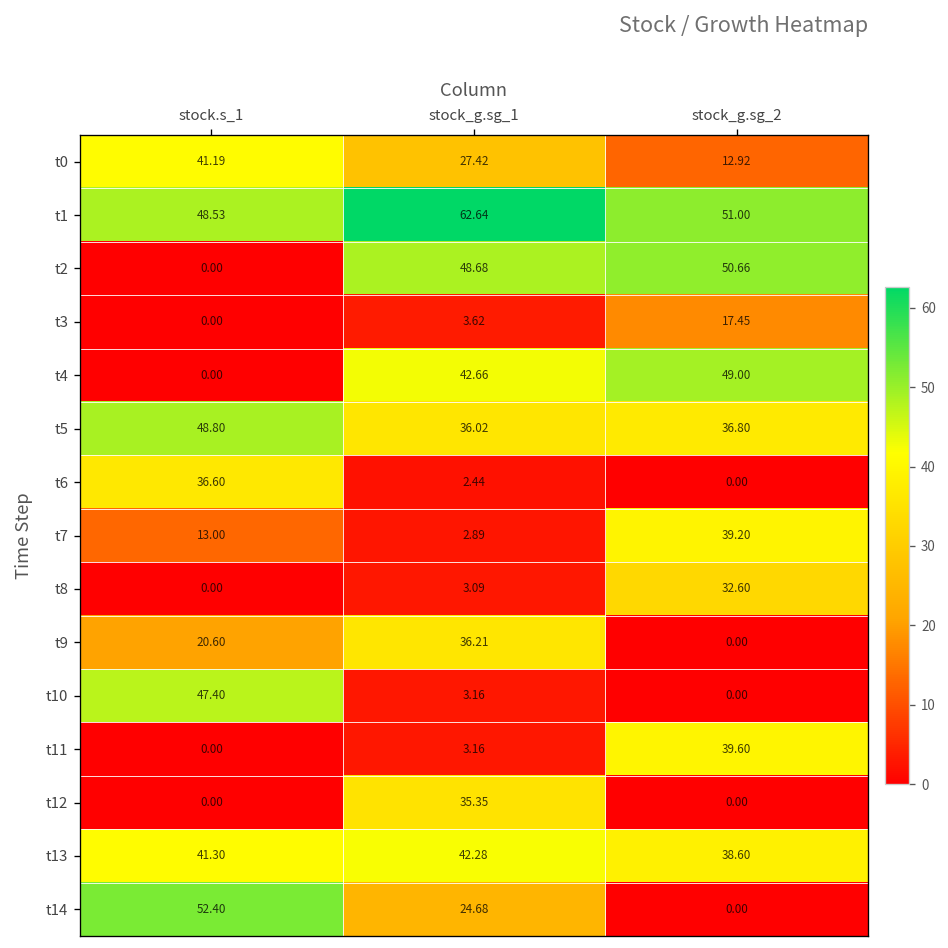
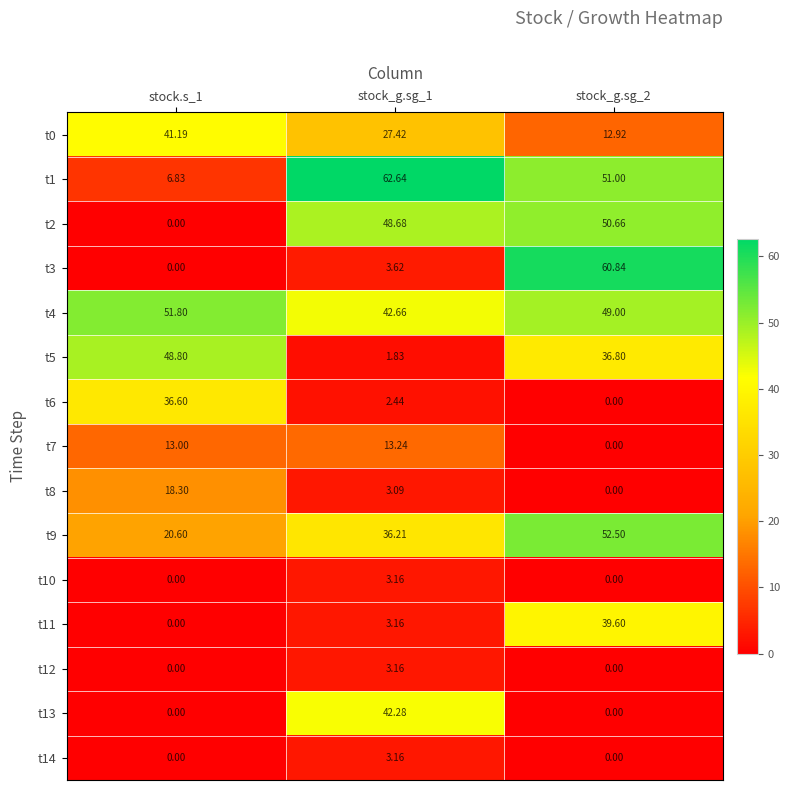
t1, stock.s_1: 48.53 -> 6.83
t3, stock_g.sg_2: 17.45 -> 60.84
t4, stock.s_1: 0.00 -> 51.80
t5, stock_g.sg_1: 36.02 -> 1.83
t7, stock_g.sg_1: 2.89 -> 13.24
t7, stock_g.sg_2: 39.20 -> 0.00
t8, stock.s_1: 0.00 -> 18.30
t8, stock_g.sg_2: 32.60 -> 0.00
t9, stock_g.sg_2: 0.00 -> 52.50
t10, stock.s_1: 47.40 -> 0.00
t12, stock_g.sg_1: 35.35 -> 3.16
t13, stock.s_1: 41.30 -> 0.00
t13, stock_g.sg_2: 38.60 -> 0.00
t14, stock.s_1: 52.40 -> 0.00
t14, stock_g.sg_1: 24.68 -> 3.16
